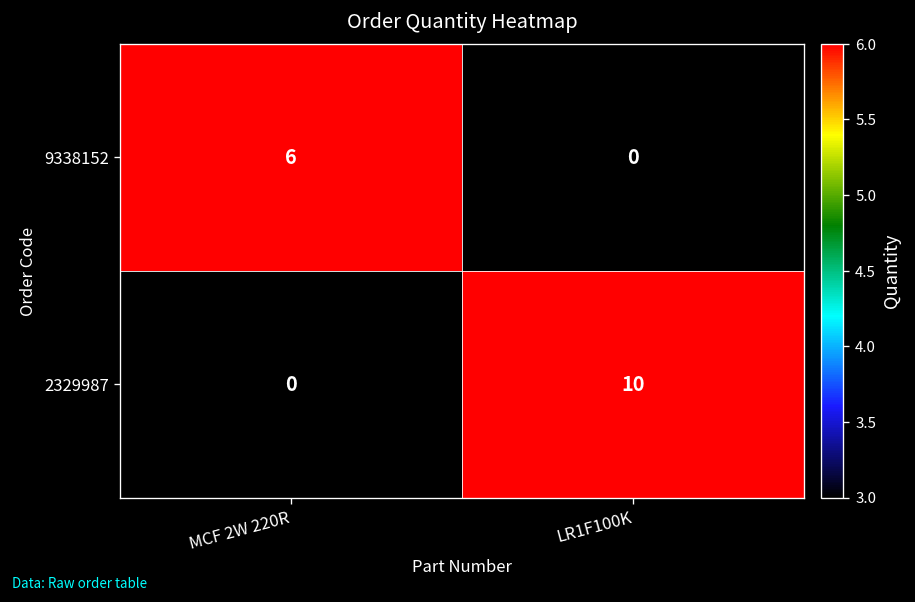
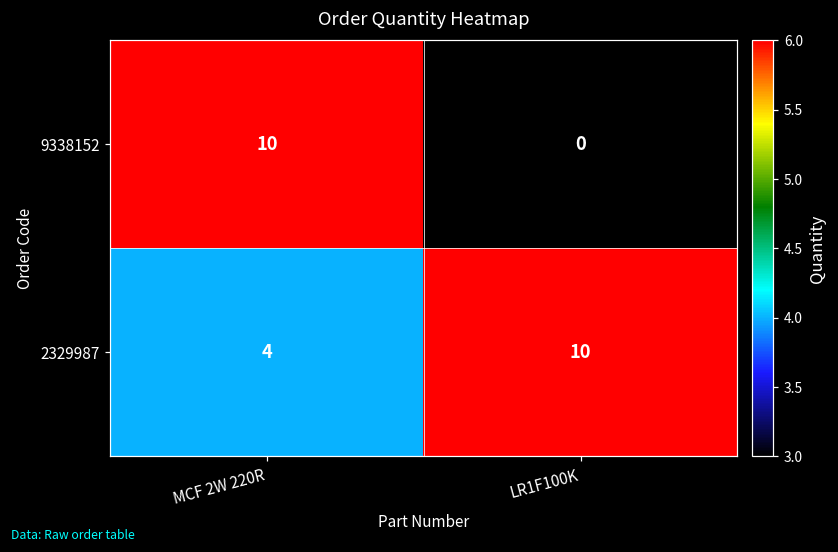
9338152, MCF 2W 220R: 6 -> 10
2329987, MCF 2W 220R: 0 -> 4
